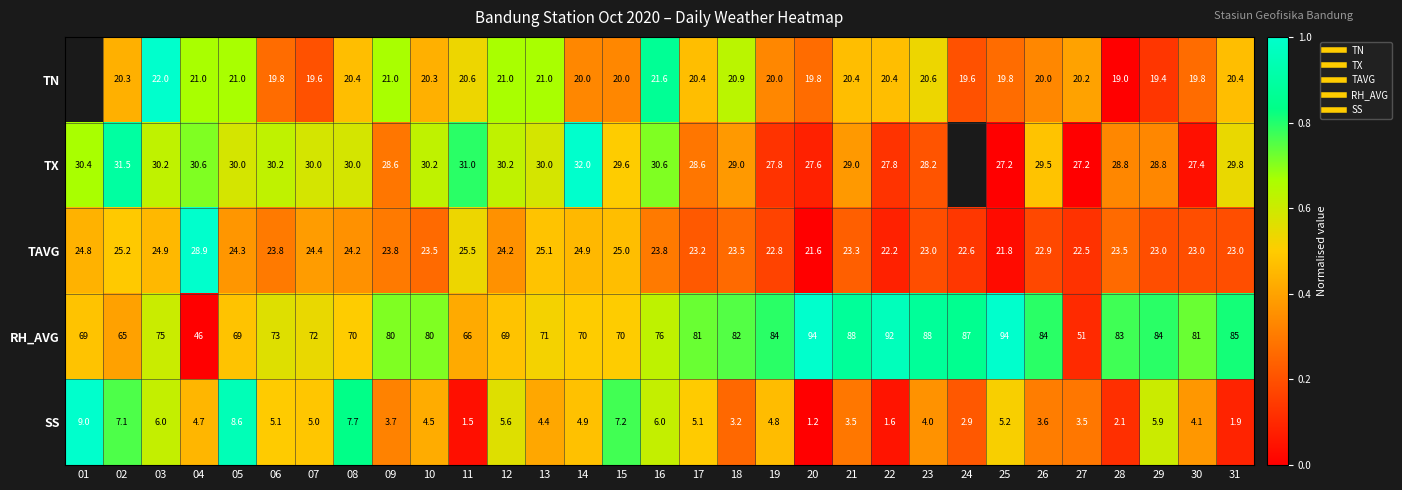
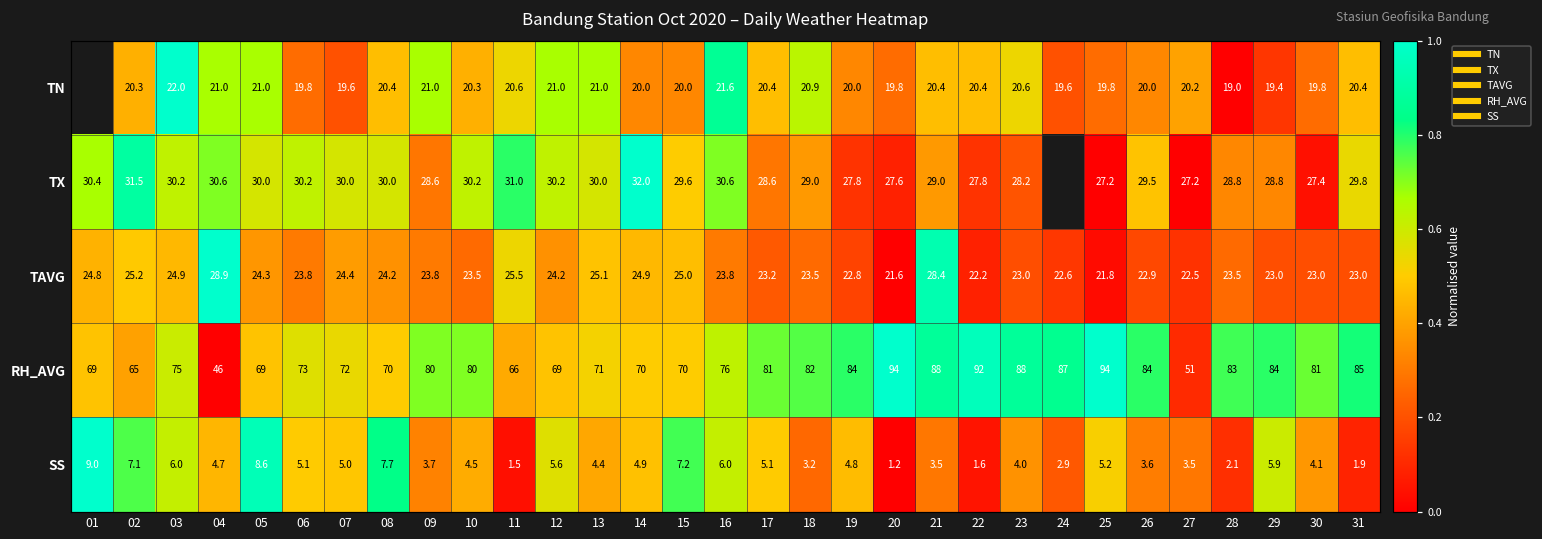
TAVG, 21: 23.3 -> 28.4
